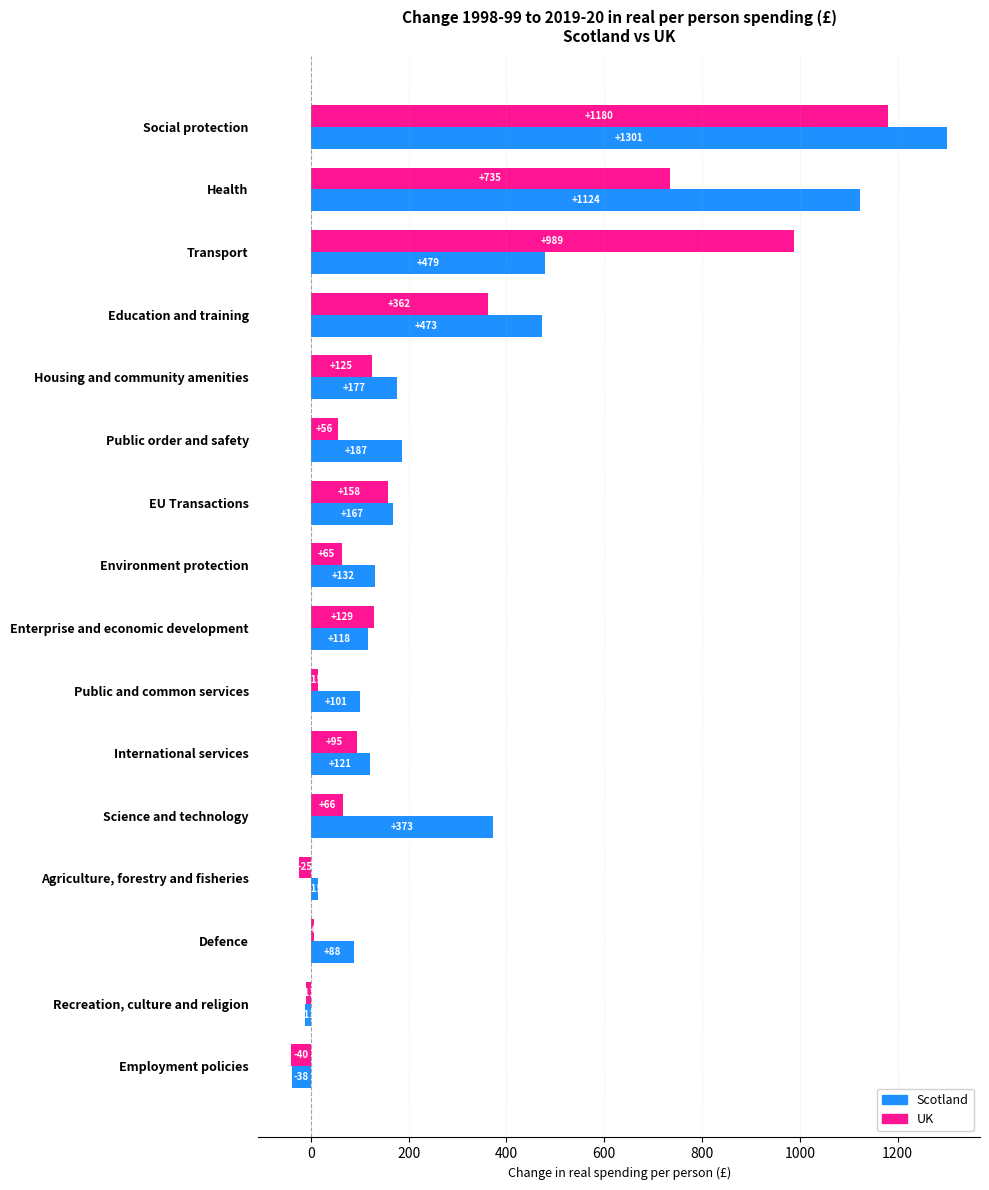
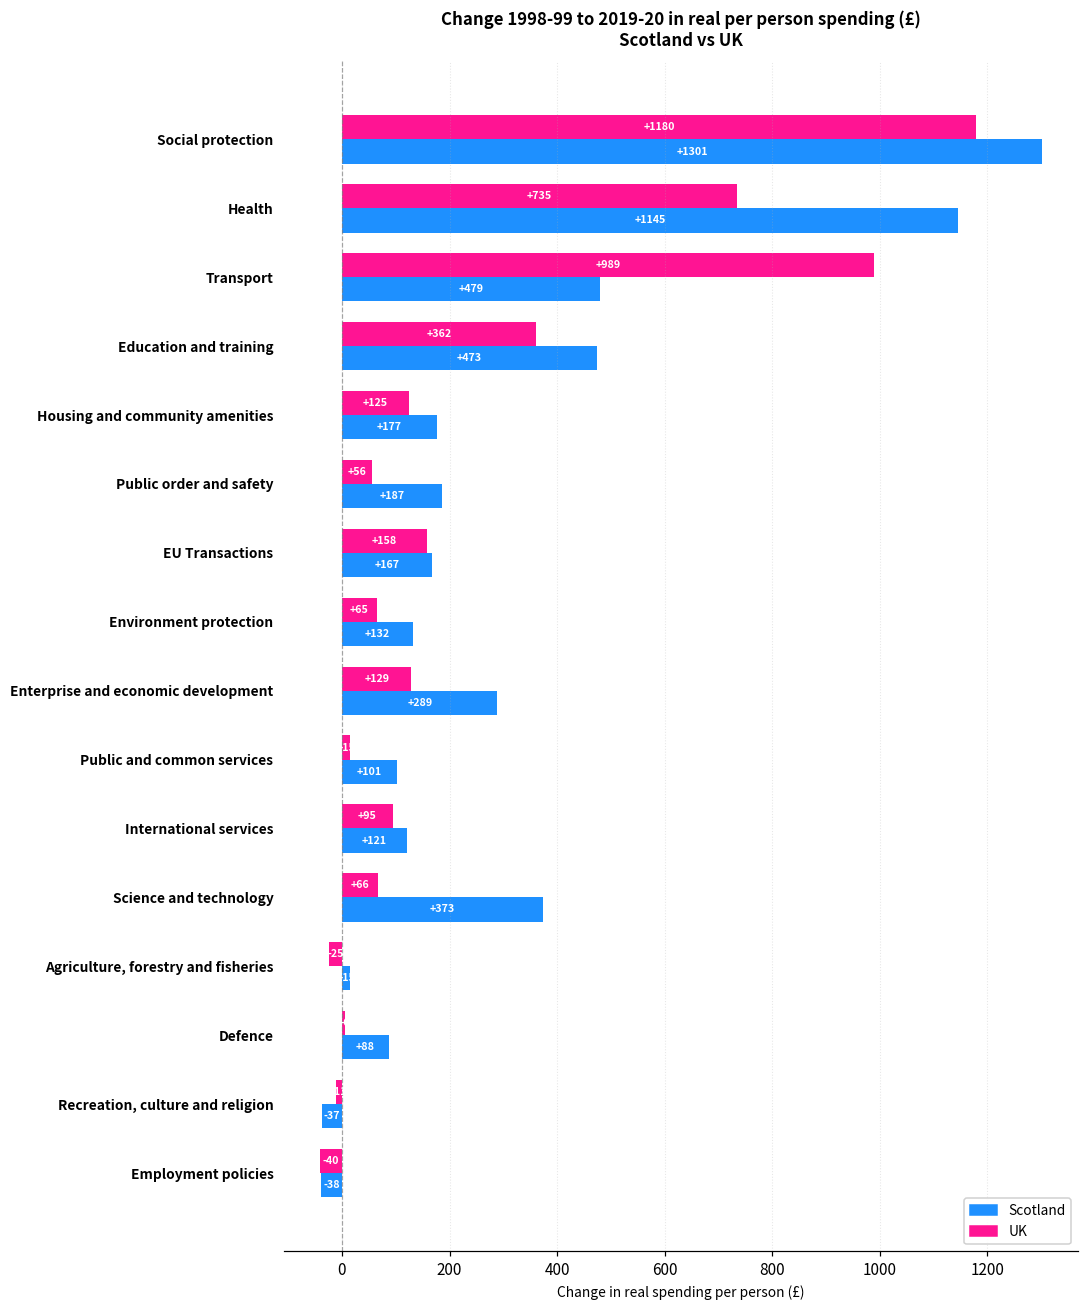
Scotland, Health: +1124 -> +1145
Scotland, Enterprise and economic development: +118 -> +289
Scotland, Recreation, culture and religion: -10 -> -40
